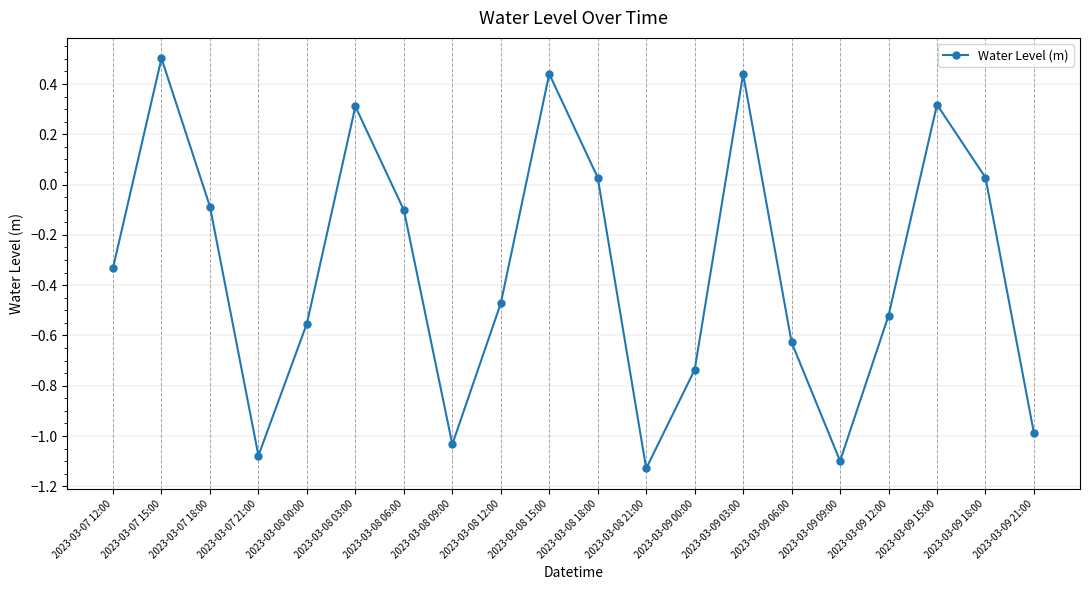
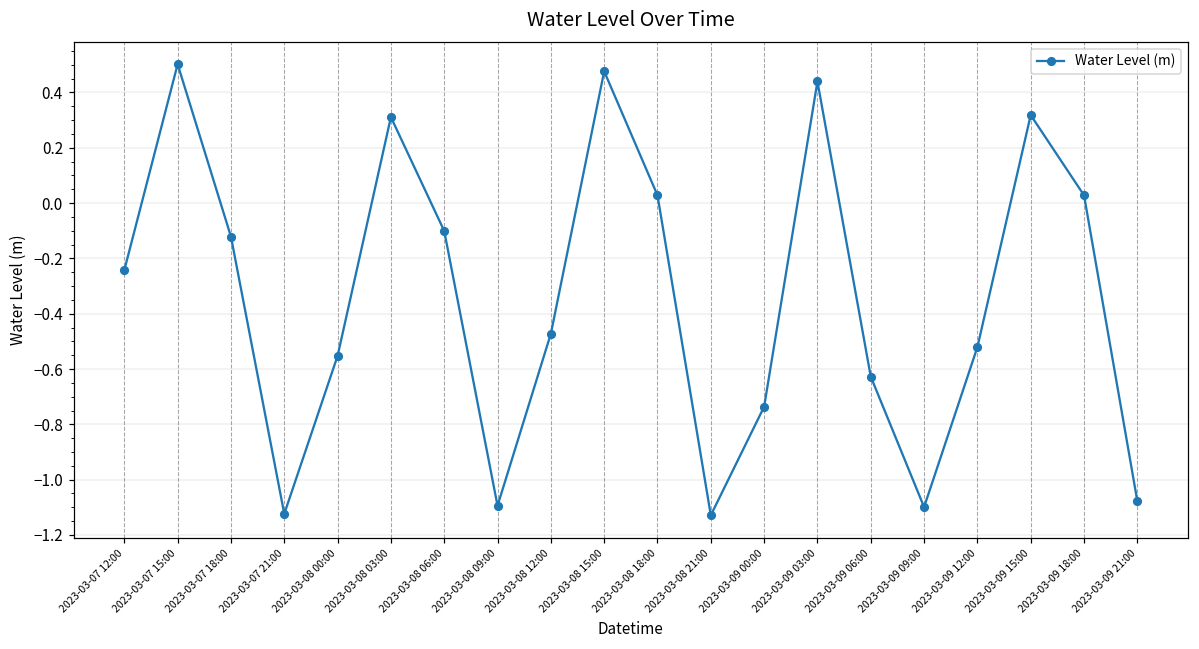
2023-03-07 12:00: -0.33 -> -0.24
2023-03-07 18:00: -0.09 -> -0.12
2023-03-07 21:00: -1.08 -> -1.12
2023-03-08 09:00: -1.03 -> -1.09
2023-03-08 15:00: 0.44 -> 0.48
2023-03-09 21:00: -0.99 -> -1.08
